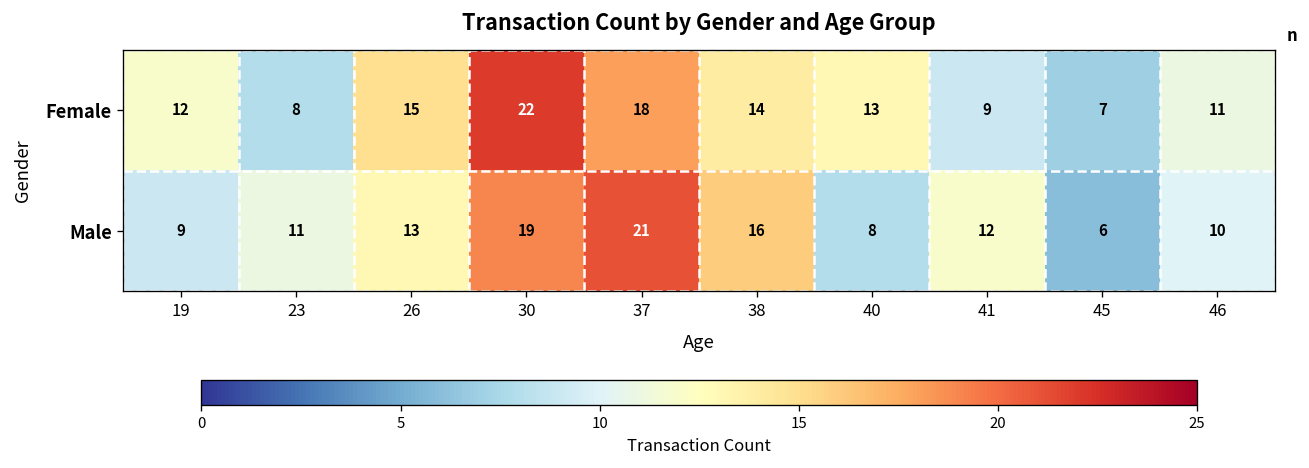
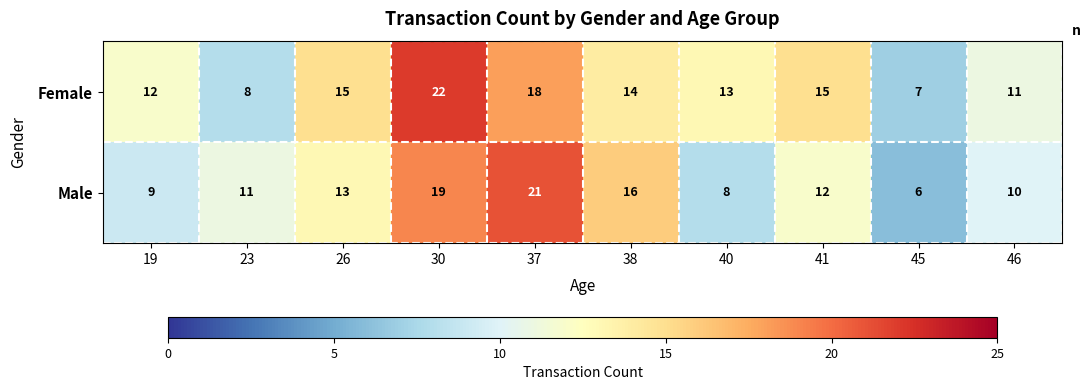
Female, 41: 9 -> 15
